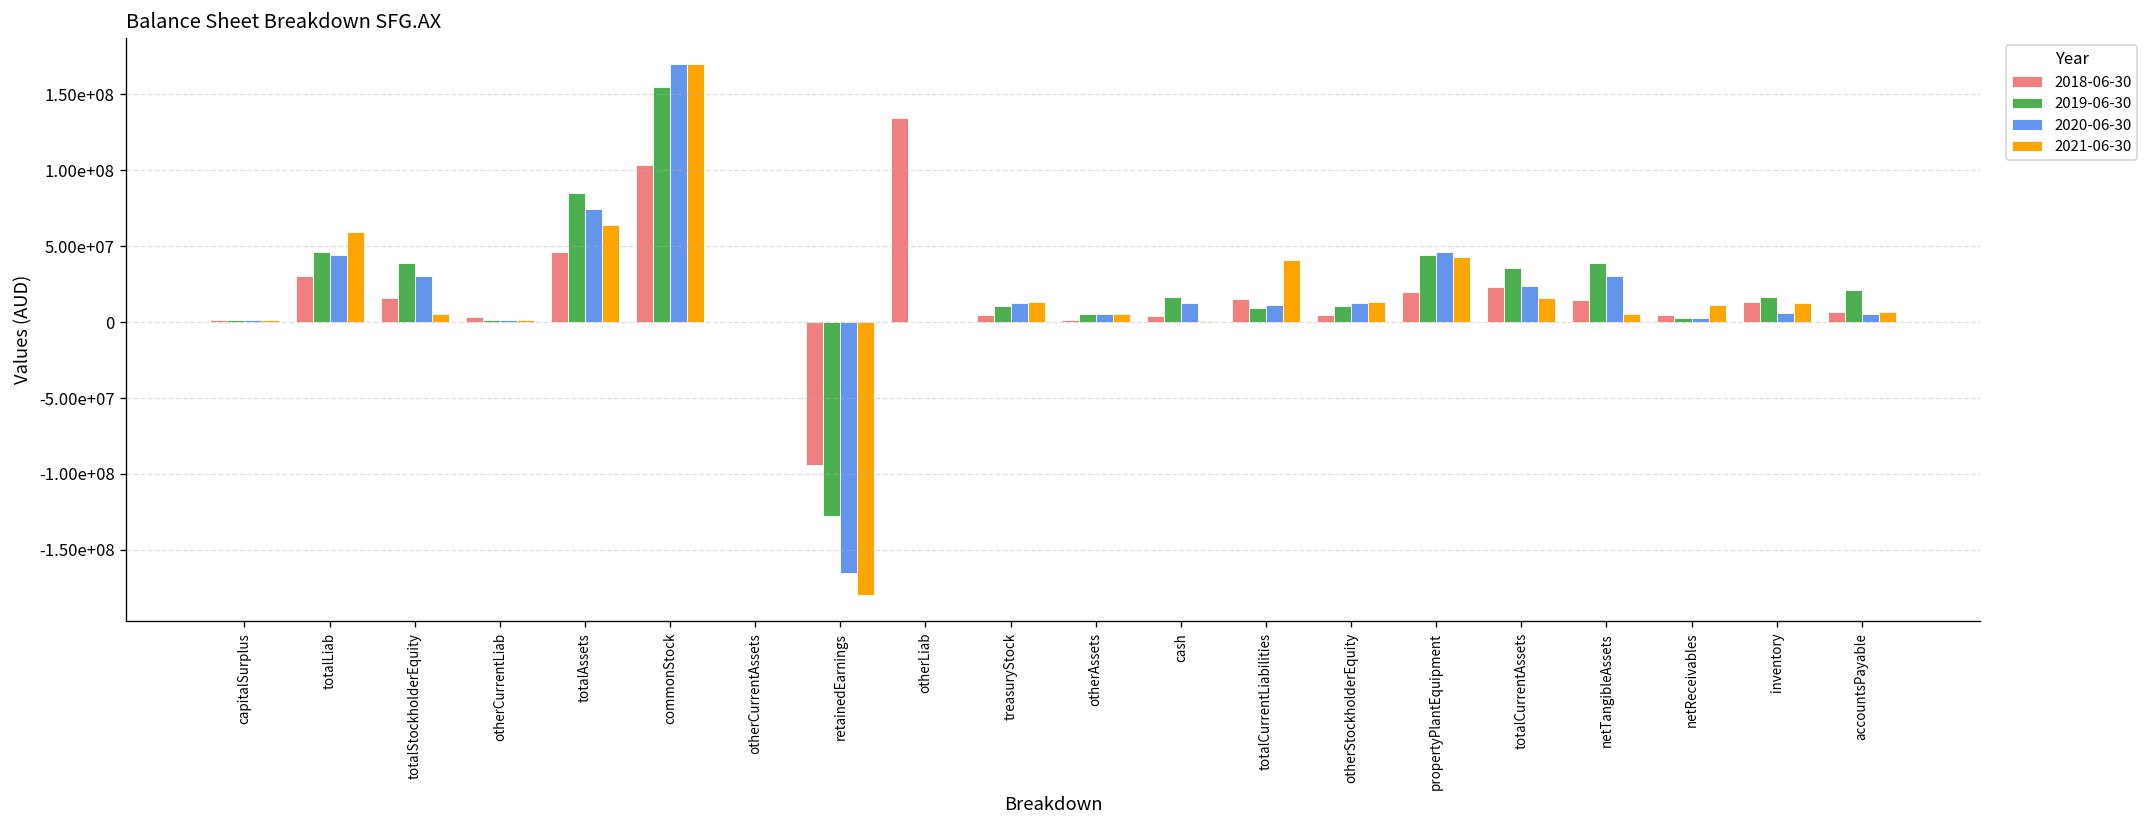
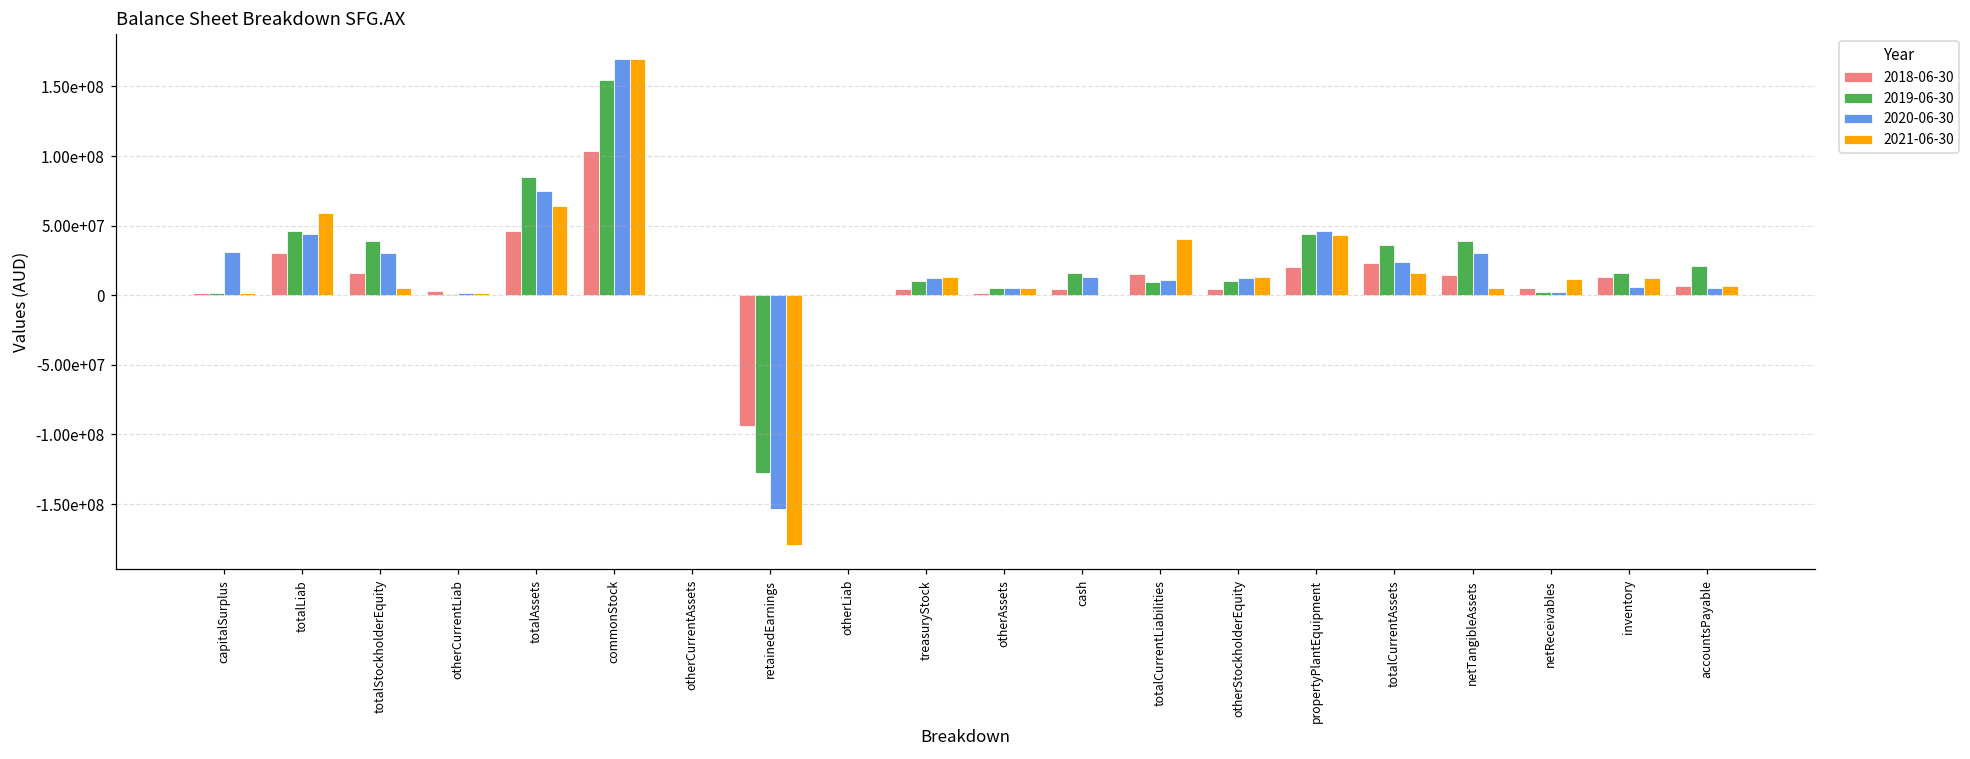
2020-06-30, capitalSurplus: 2000000 -> 31000000
2020-06-30, retainedEarnings: -165000000 -> -154000000
2018-06-30, otherLiab: 135000000 -> 0
